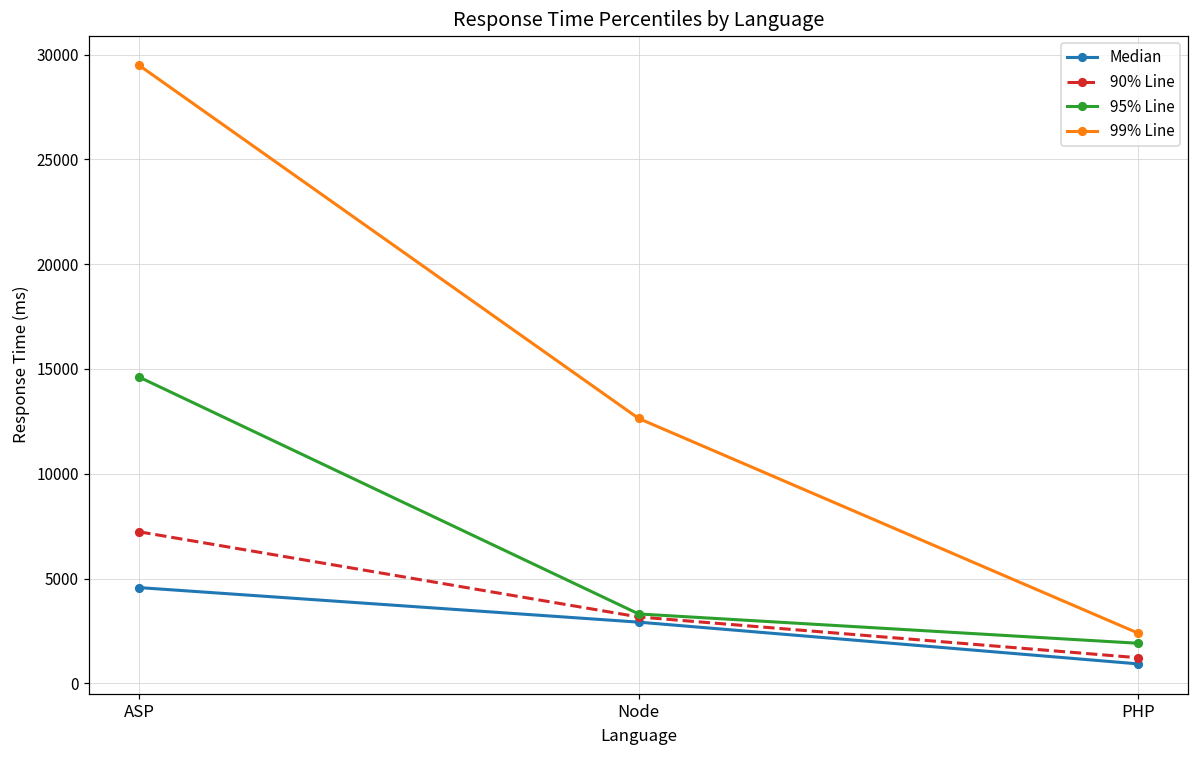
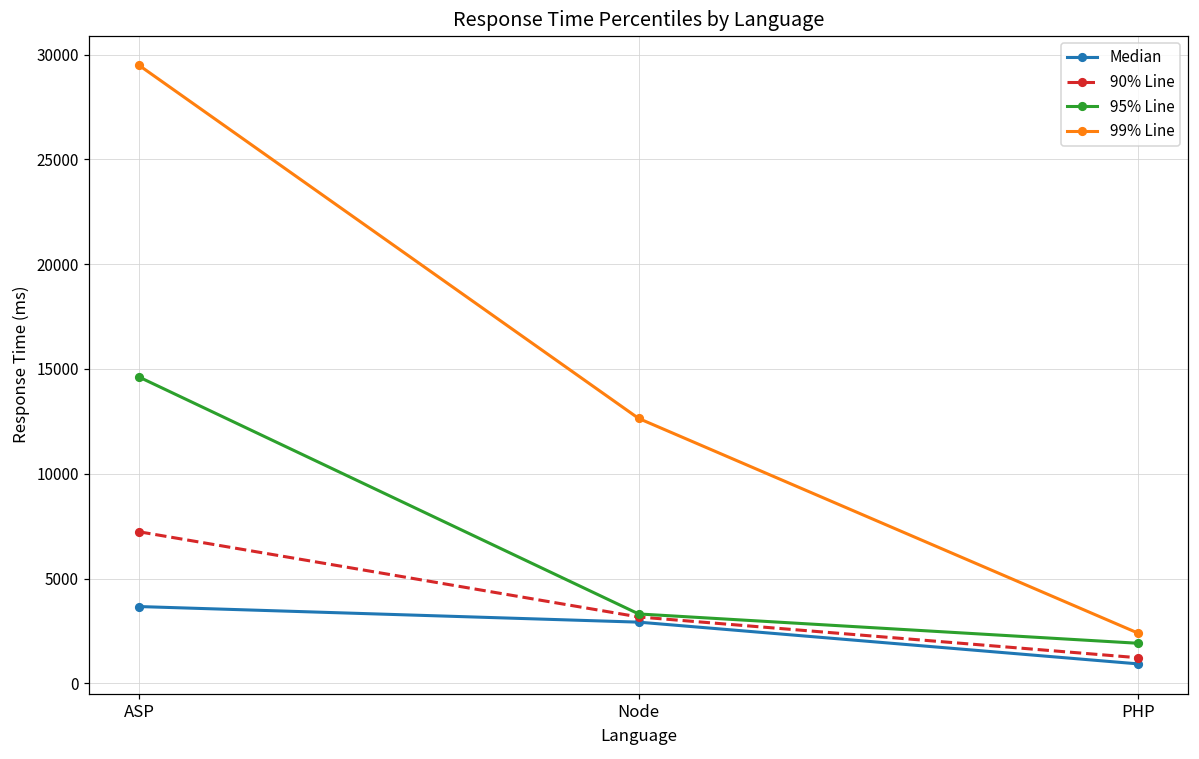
Median, ASP: 4600 -> 3700
